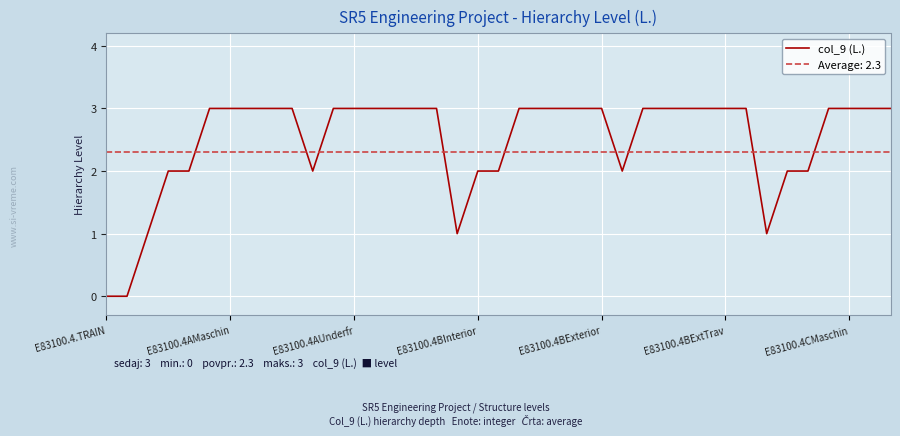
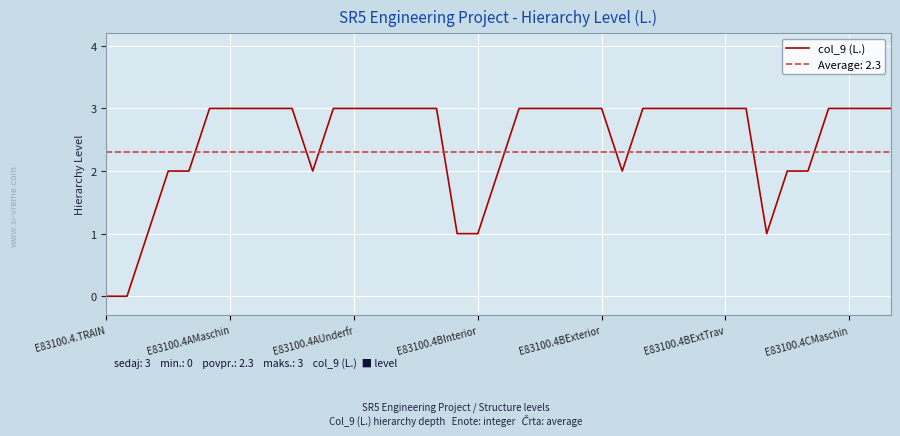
E83100.4BInterior: 2 -> 1
